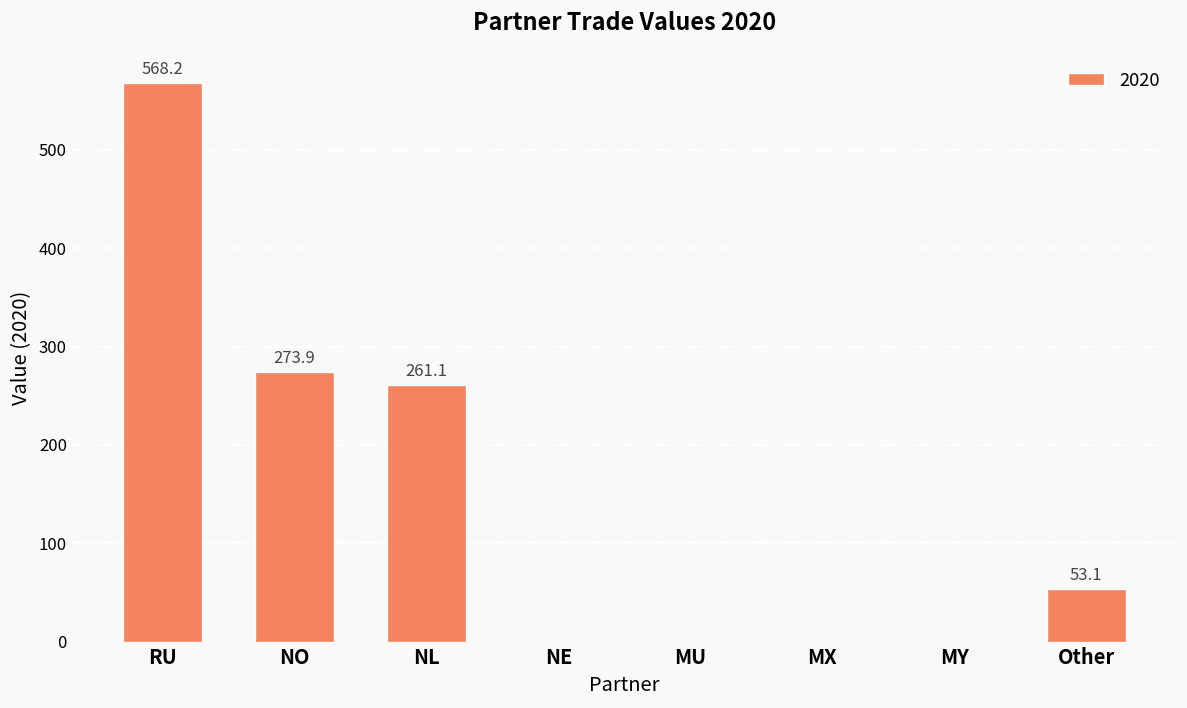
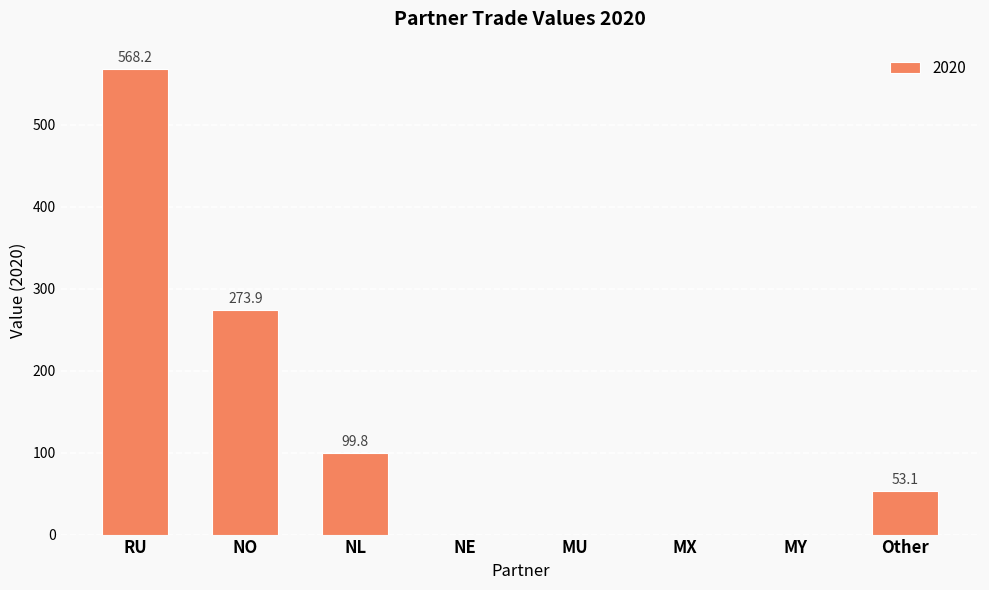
NL: 261.1 -> 99.8
